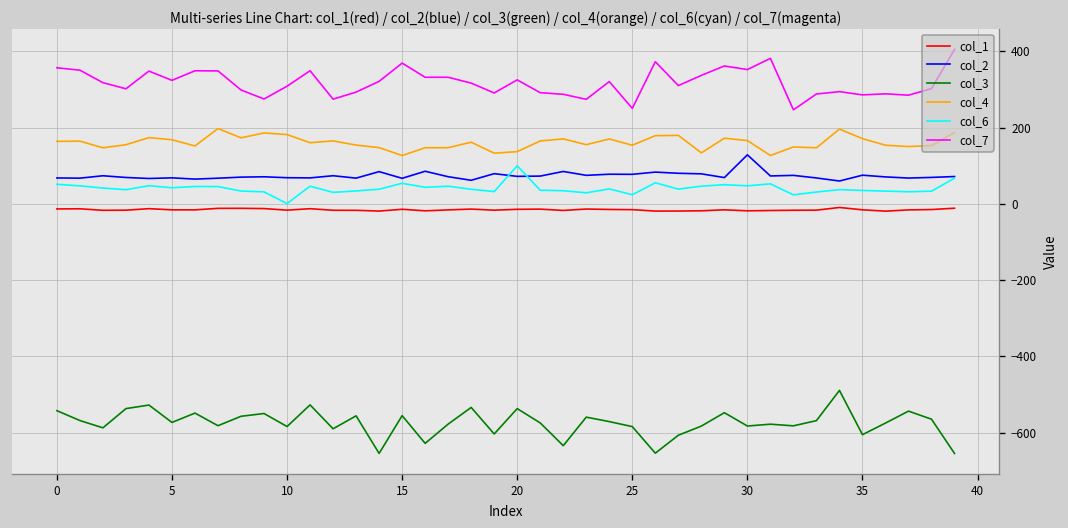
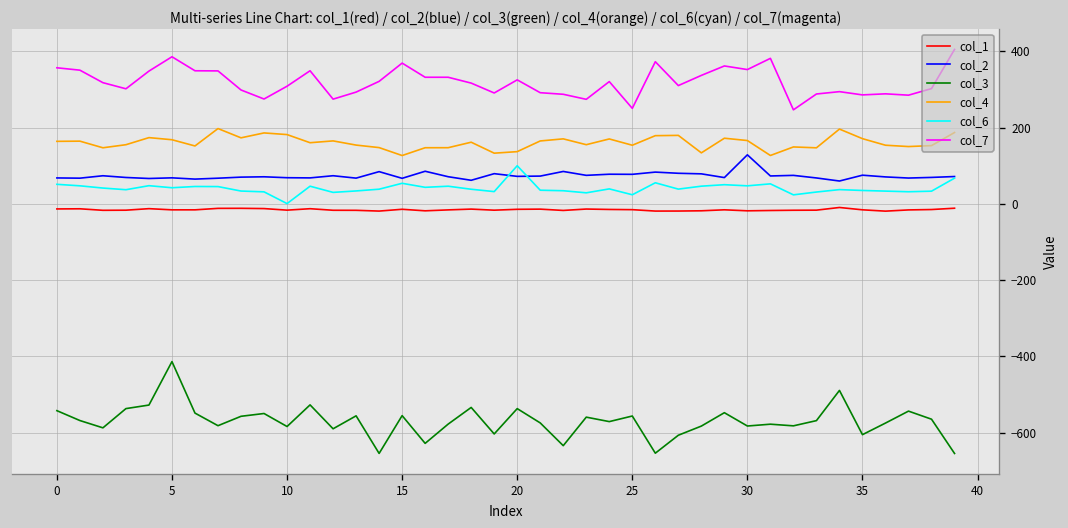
col_3, 5: -570 -> -410
col_7, 5: 320 -> 390
col_3, 25: -580 -> -560
